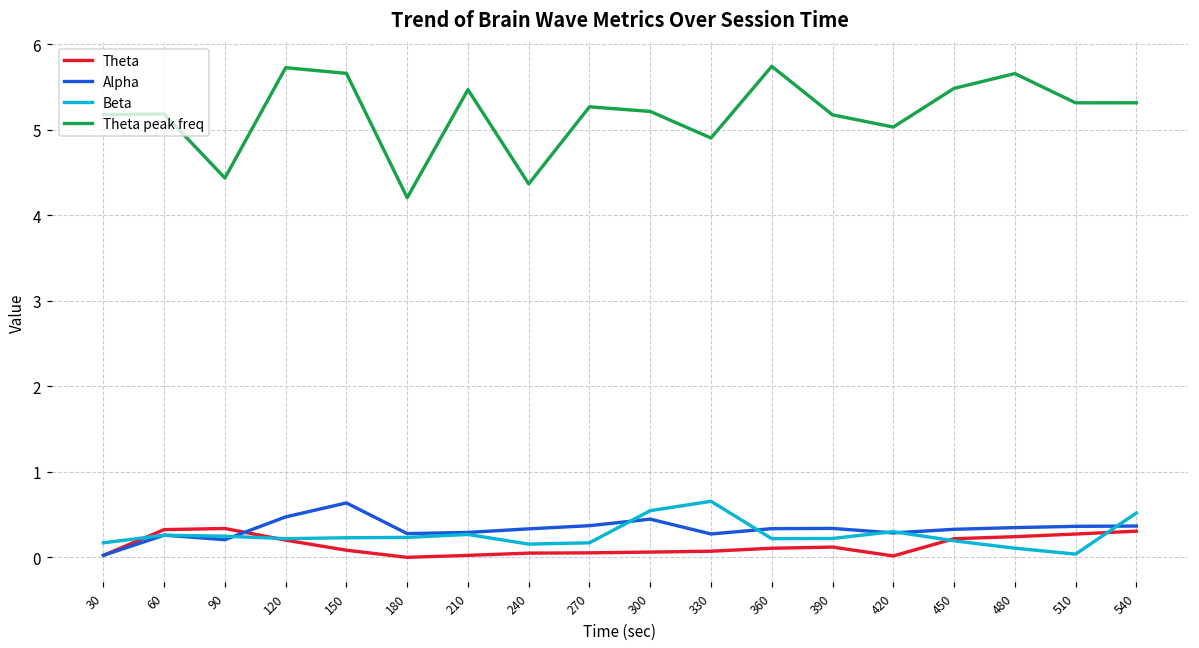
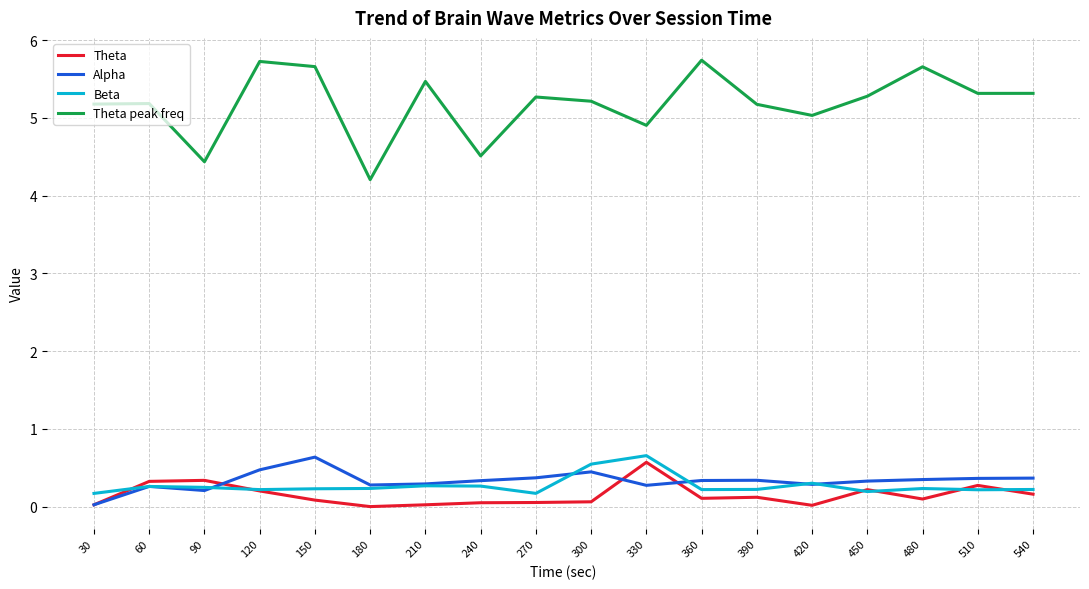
Beta, 240: 0.2 -> 0.3
Theta peak freq, 240: 4.4 -> 4.5
Theta, 330: 0.1 -> 0.6
Theta peak freq, 450: 5.5 -> 5.3
Theta, 480: 0.2 -> 0.1
Beta, 480: 0.1 -> 0.2
Beta, 510: 0.0 -> 0.2
Theta, 540: 0.3 -> 0.2
Beta, 540: 0.5 -> 0.2
